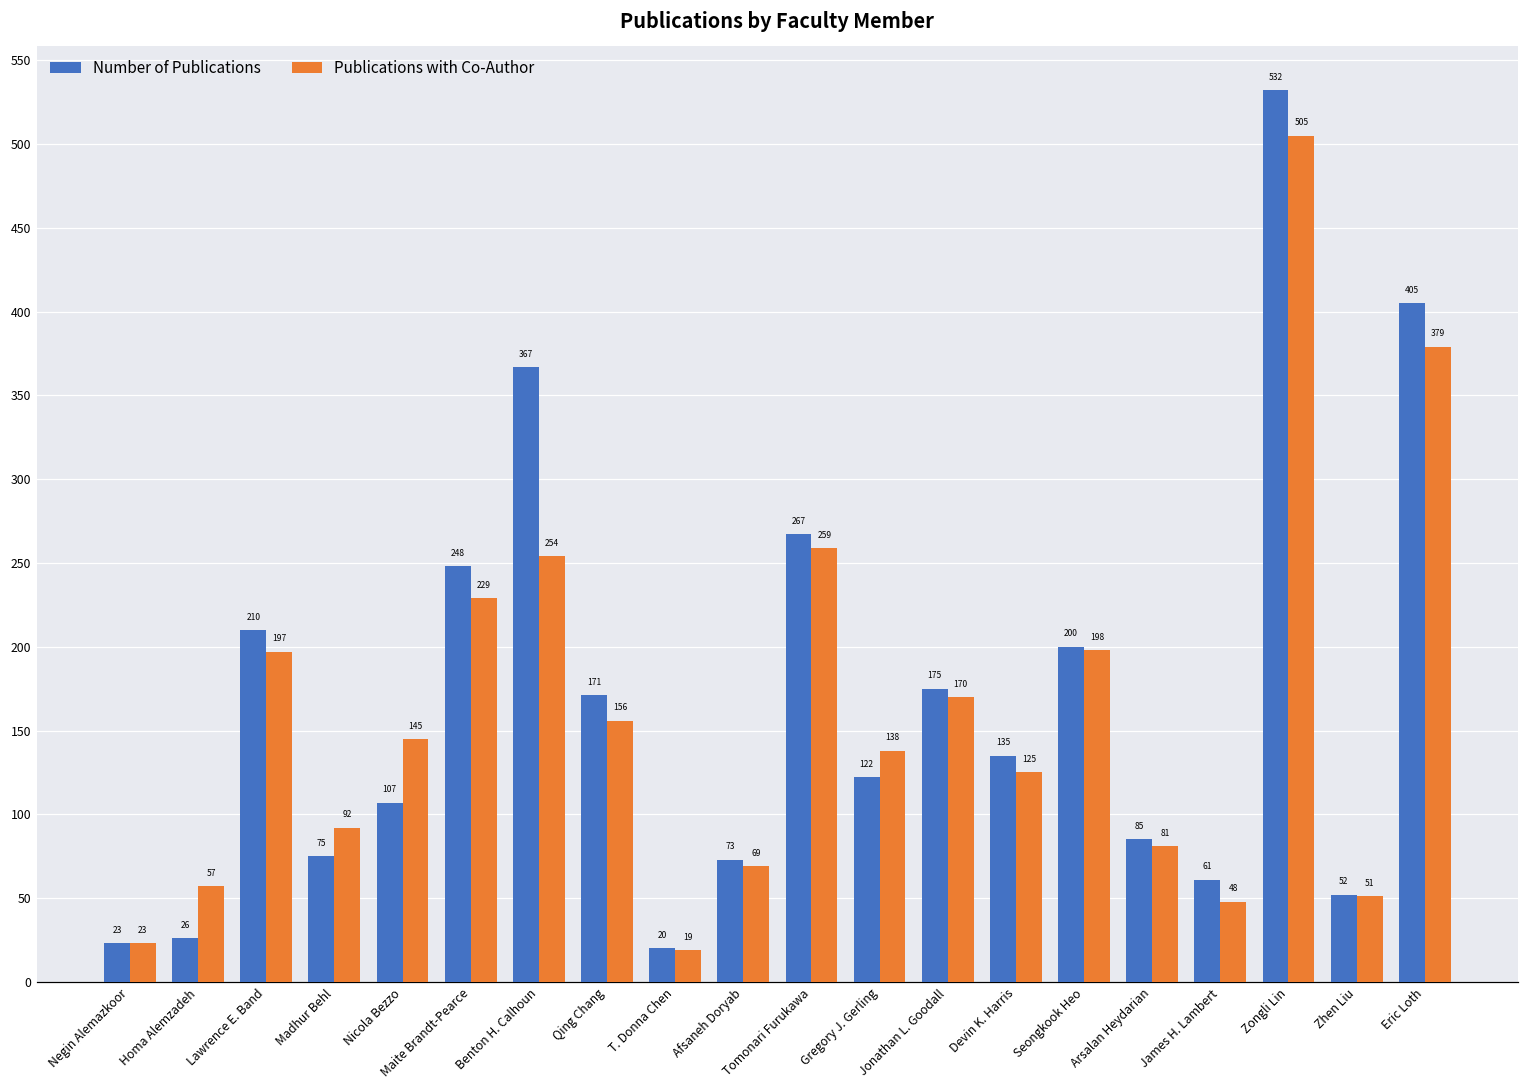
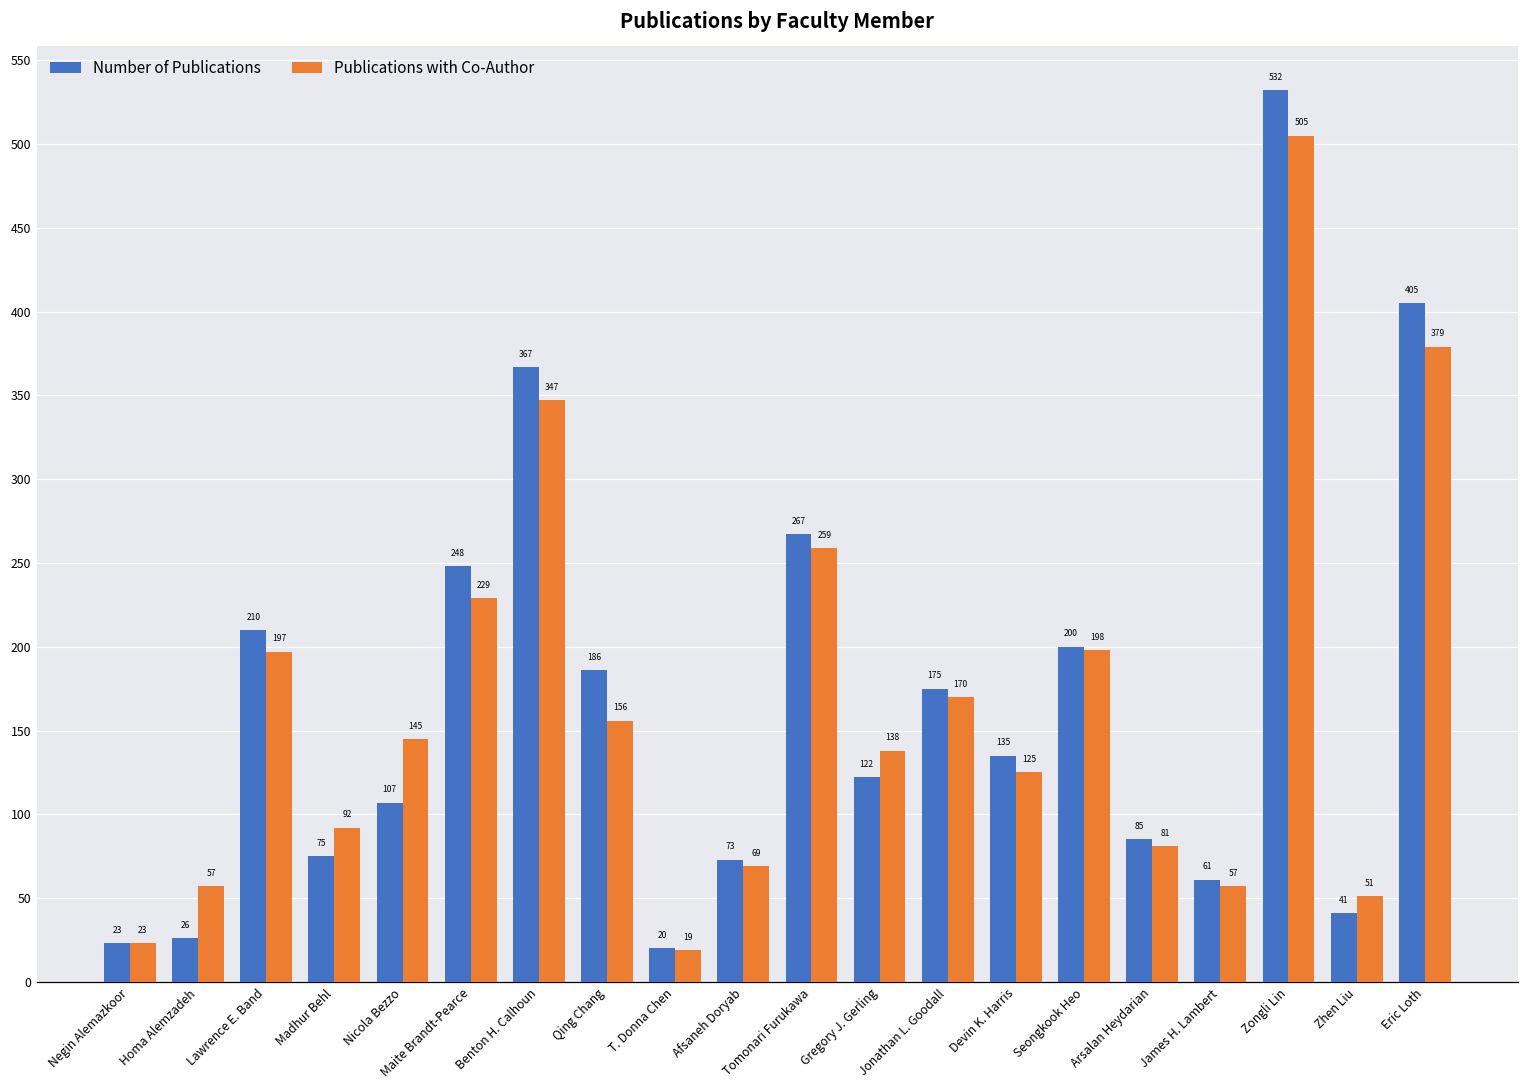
Publications with Co-Author, Benton H. Calhoun: 254 -> 347
Number of Publications, Qing Chang: 171 -> 186
Publications with Co-Author, James H. Lambert: 48 -> 57
Number of Publications, Zhen Liu: 52 -> 41
